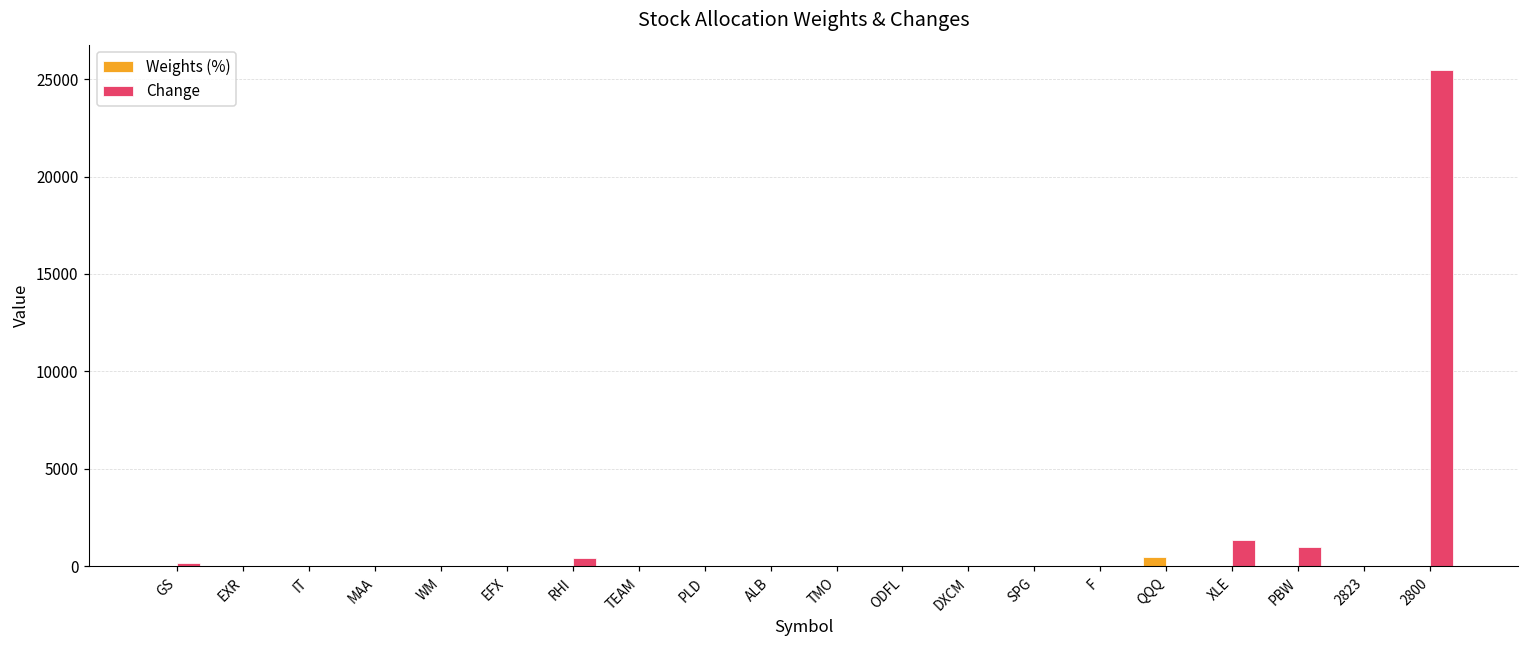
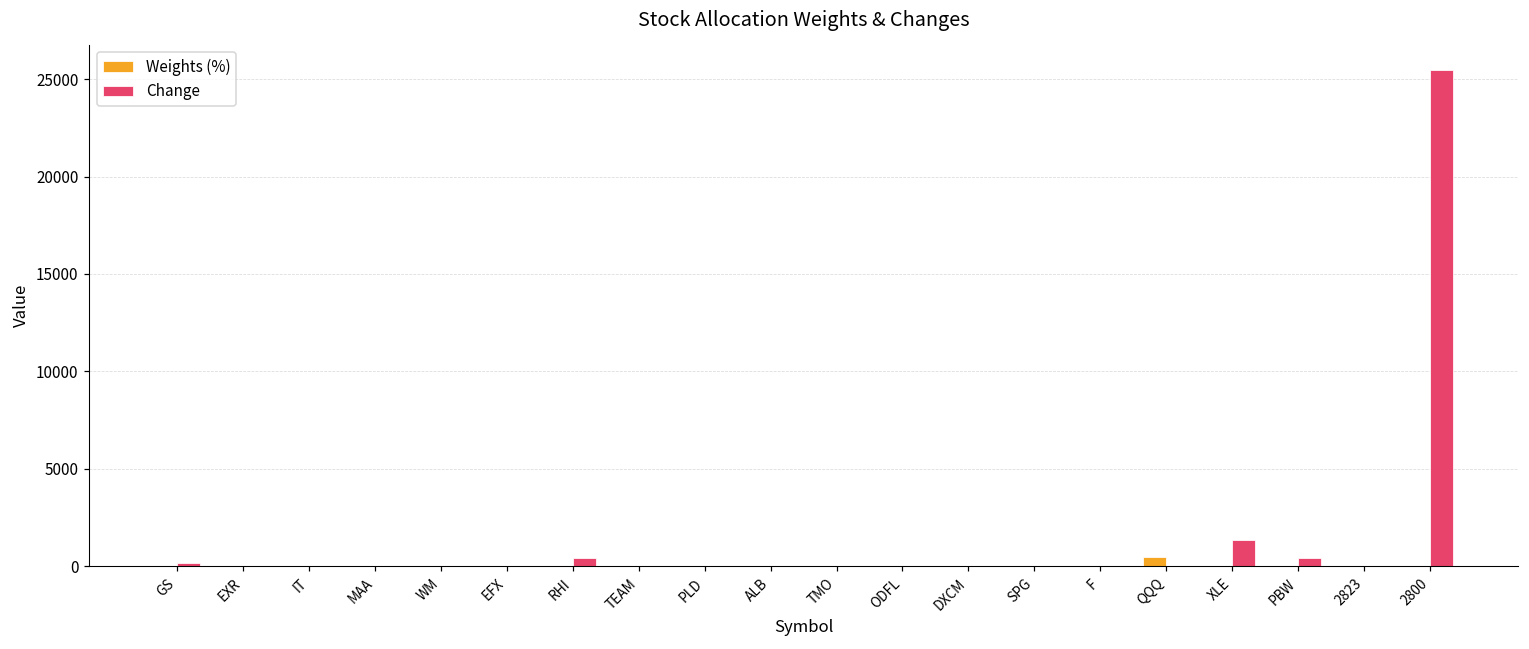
Change, PBW: 1000 -> 400
